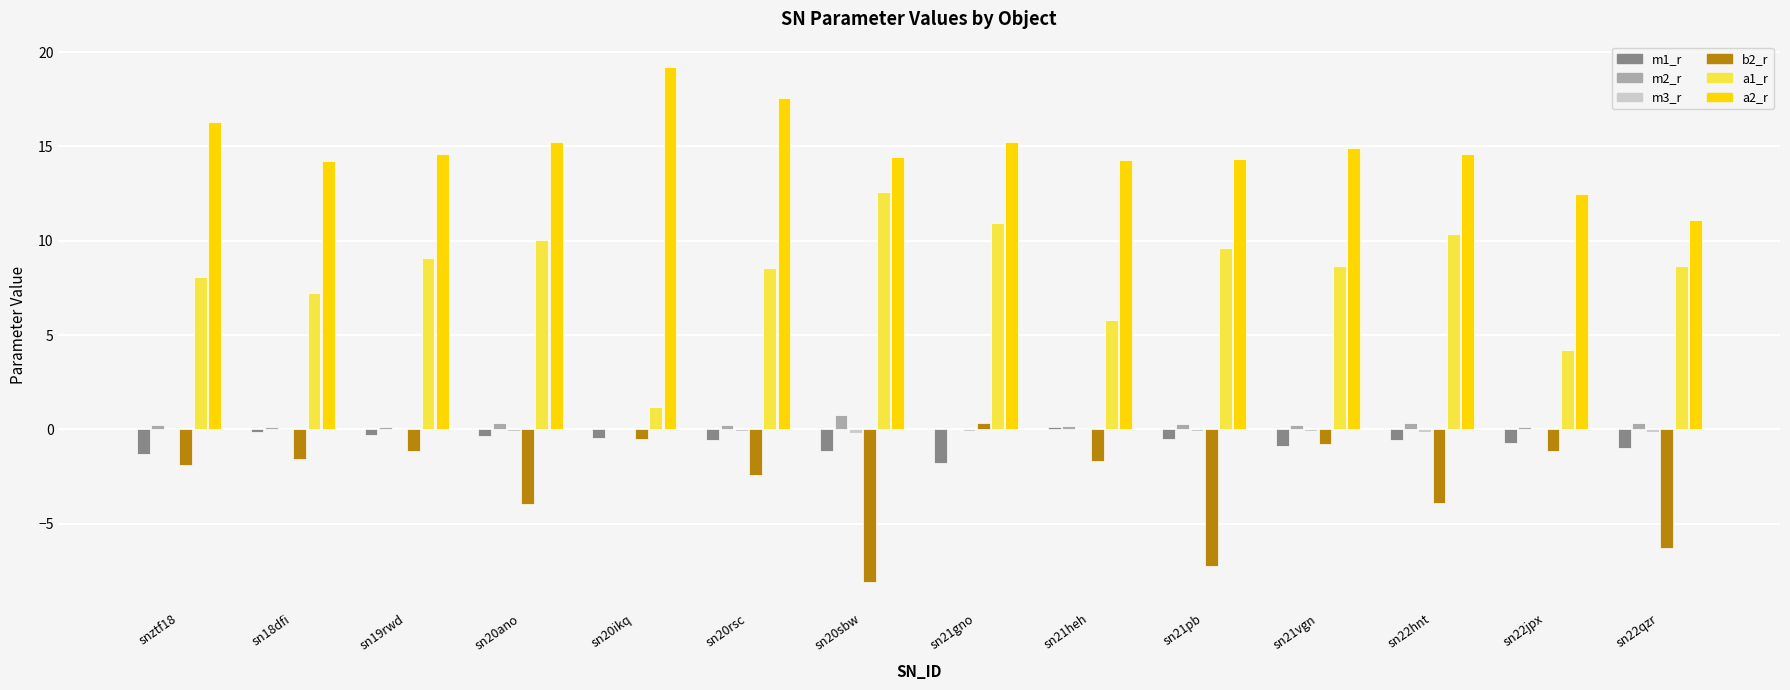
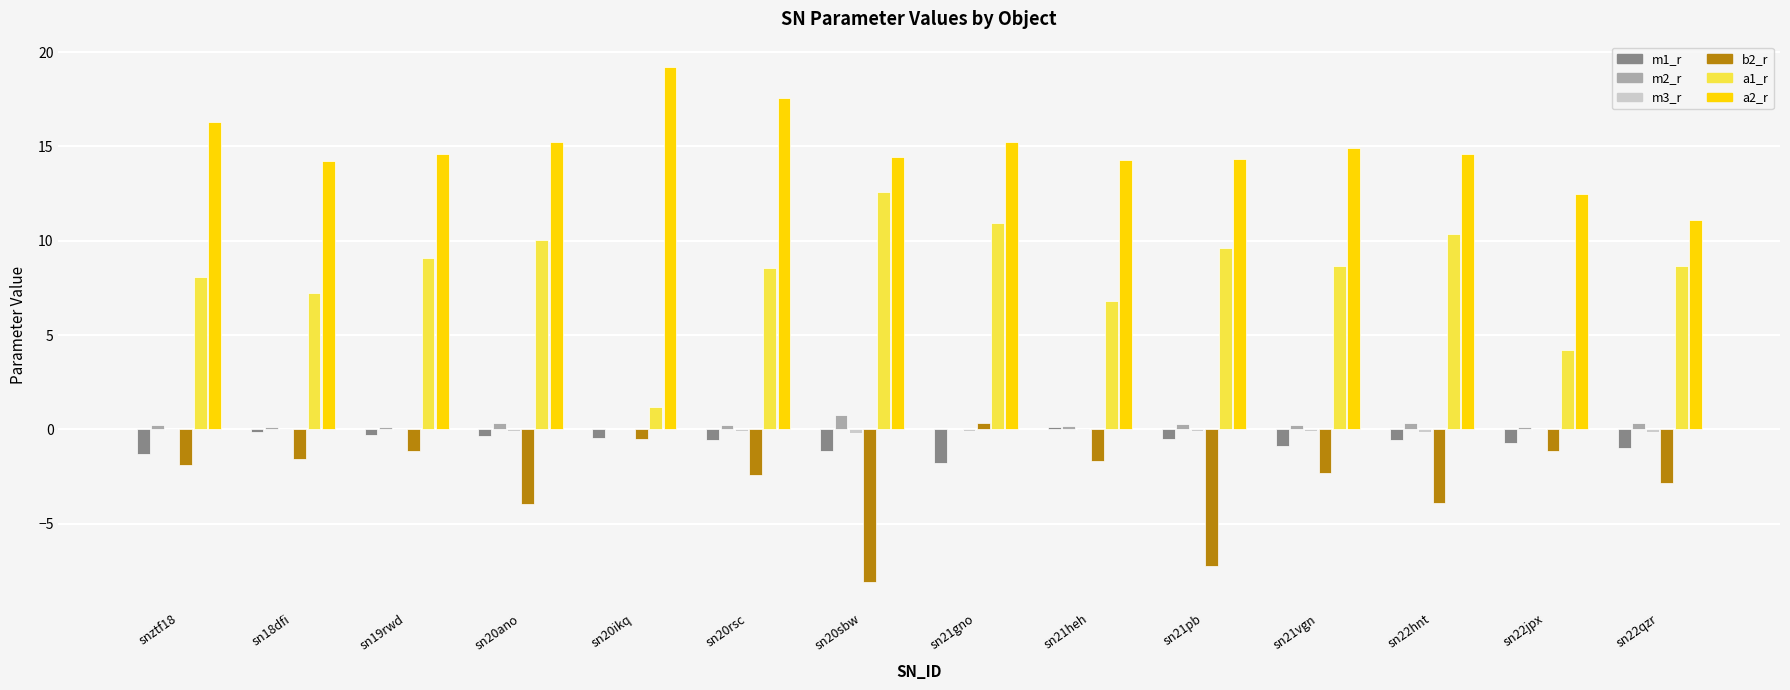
a1_r, sn21heh: 5.8 -> 6.8
b2_r, sn21vgn: -0.8 -> -2.3
b2_r, sn22qzr: -6.3 -> -2.8
